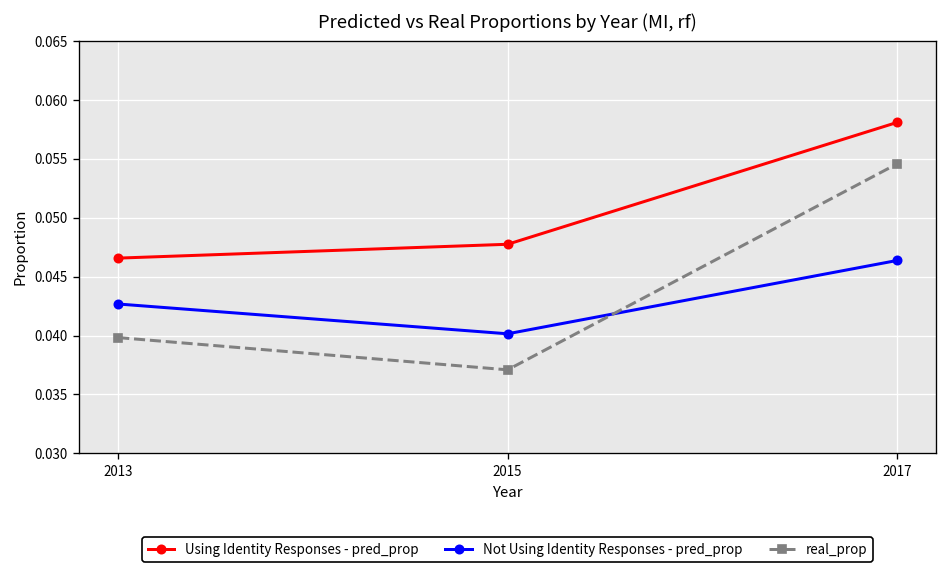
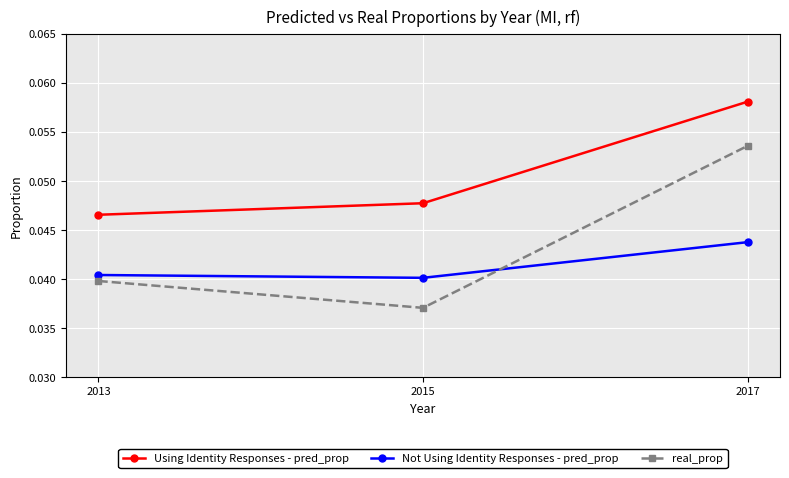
Not Using Identity Responses - pred_prop, 2013: 0.043 -> 0.040
Not Using Identity Responses - pred_prop, 2017: 0.046 -> 0.044
real_prop, 2017: 0.055 -> 0.054
